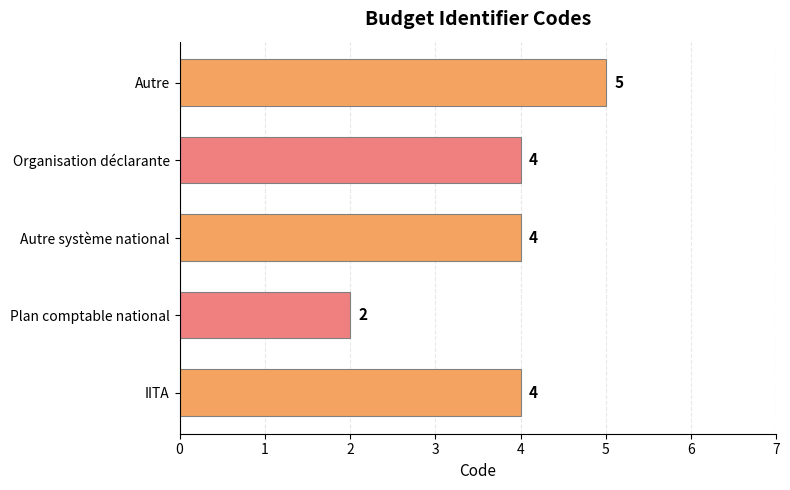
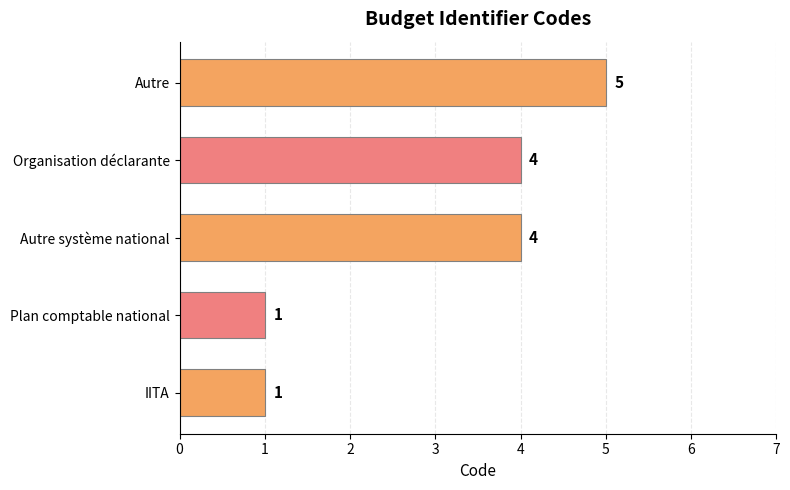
Plan comptable national: 2 -> 1
IITA: 4 -> 1
